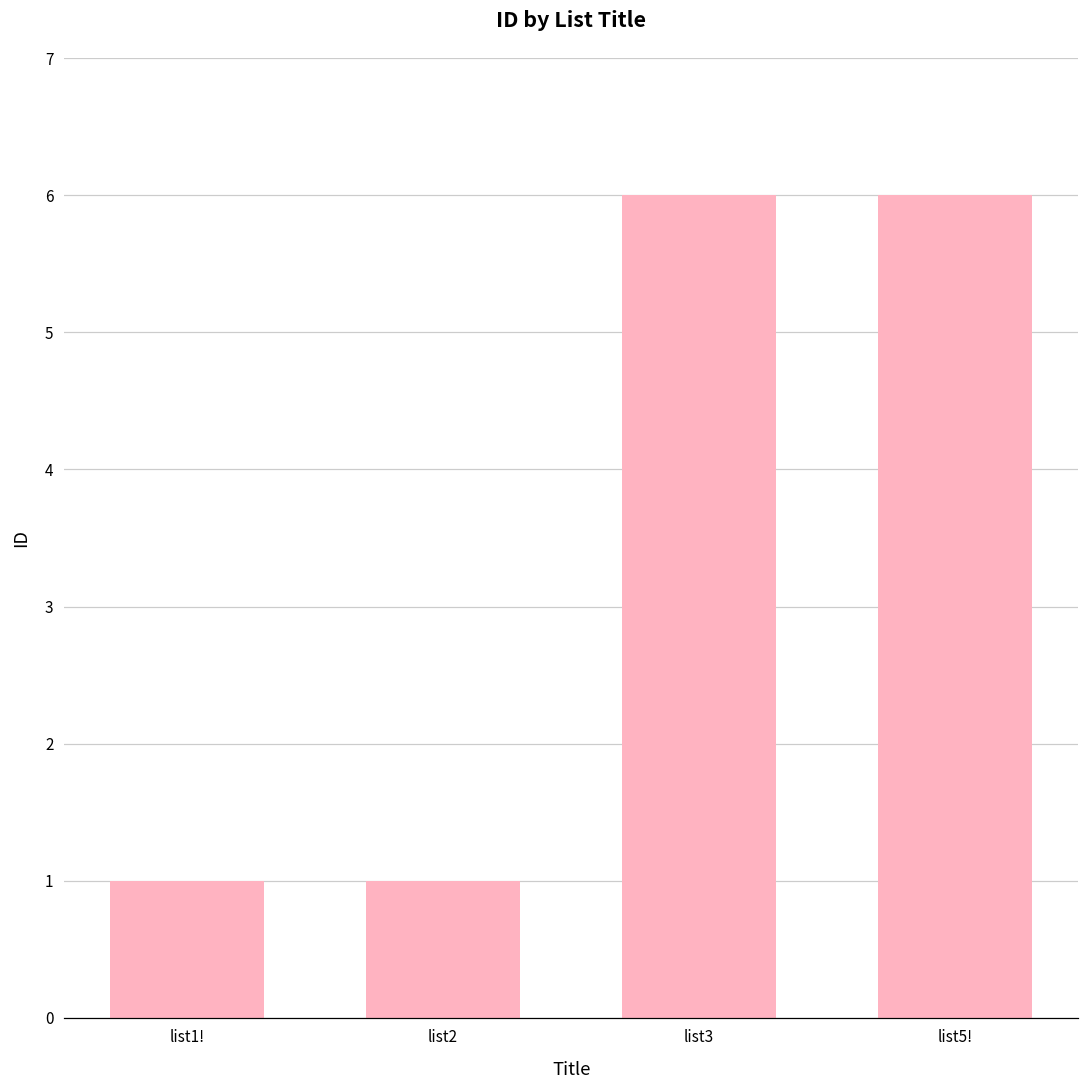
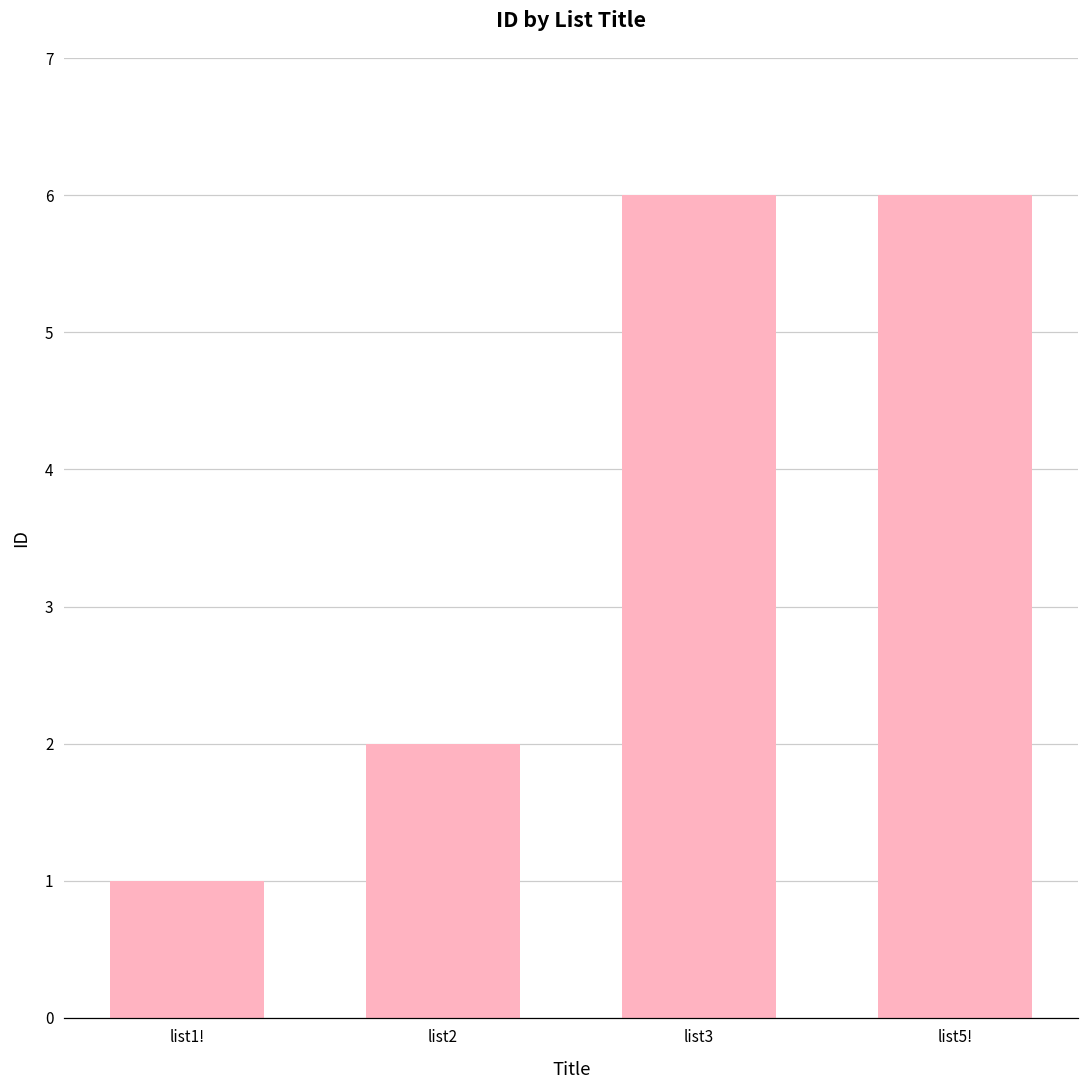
list2: 1 -> 2
